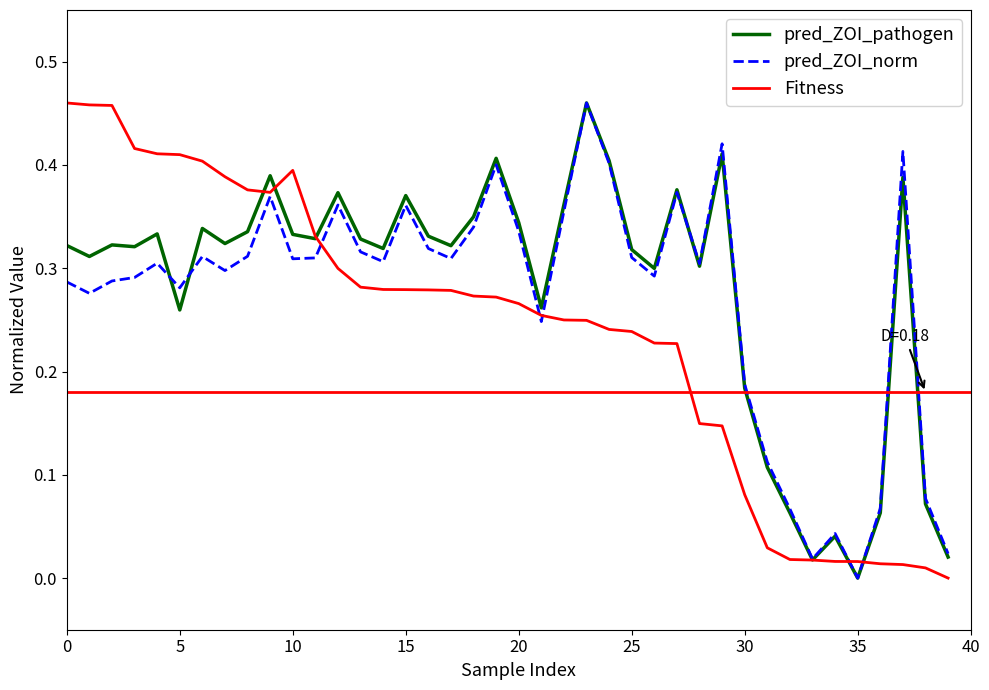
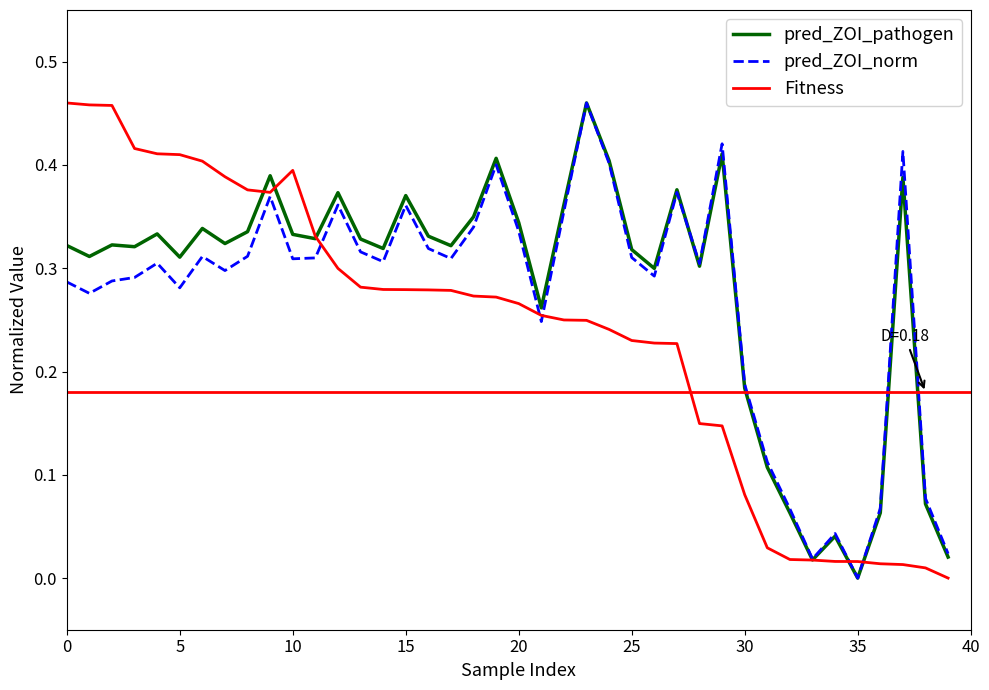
pred_ZOI_pathogen, 5: 0.260 -> 0.311
Fitness, 25: 0.239 -> 0.230
